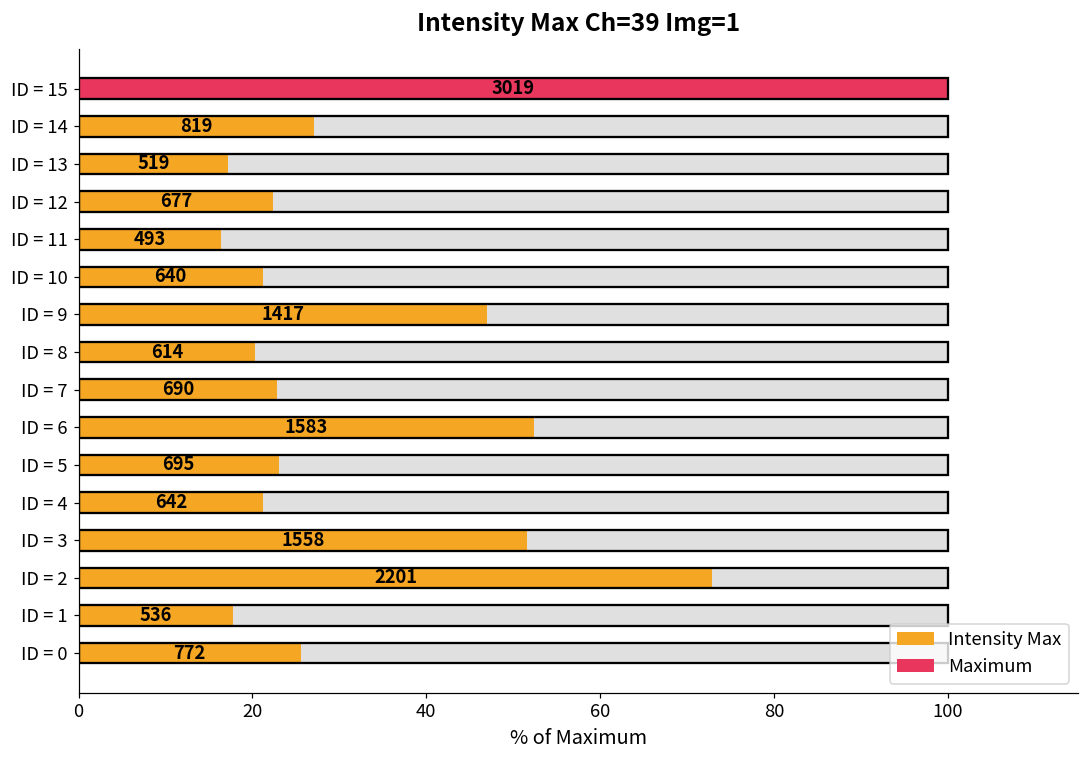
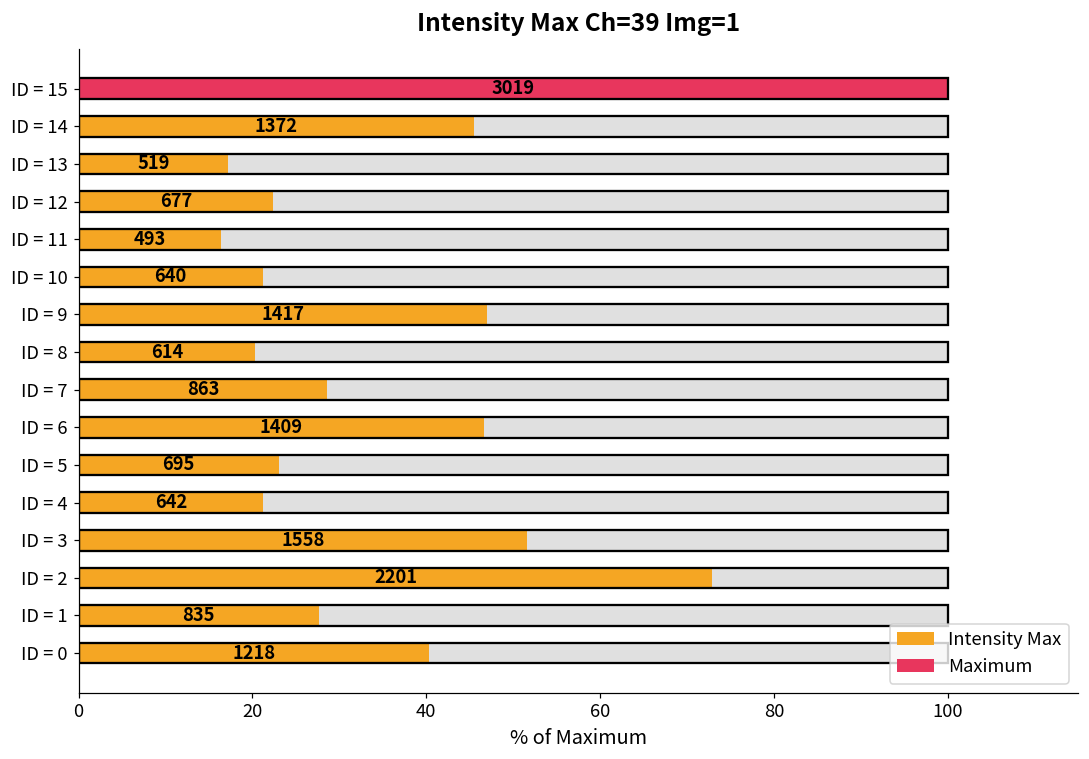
Intensity Max, ID = 14: 819 -> 1372
Intensity Max, ID = 7: 690 -> 863
Intensity Max, ID = 6: 1583 -> 1409
Intensity Max, ID = 1: 536 -> 835
Intensity Max, ID = 0: 772 -> 1218
